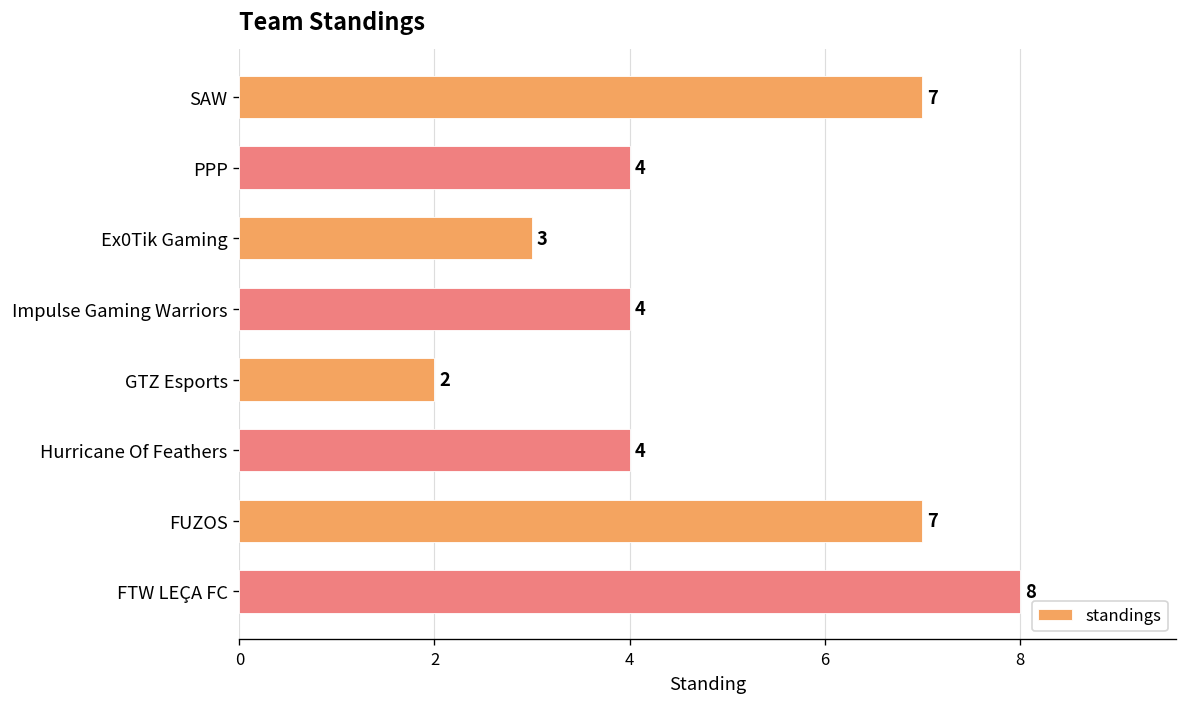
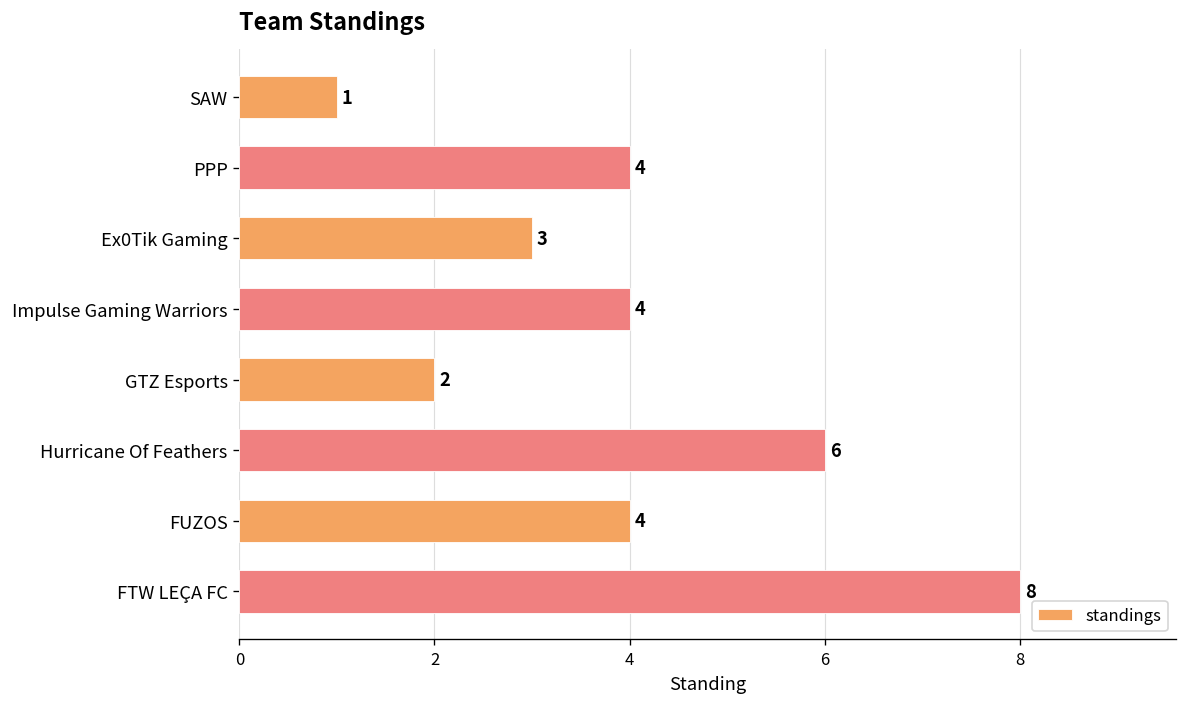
SAW: 7 -> 1
Hurricane Of Feathers: 4 -> 6
FUZOS: 7 -> 4
